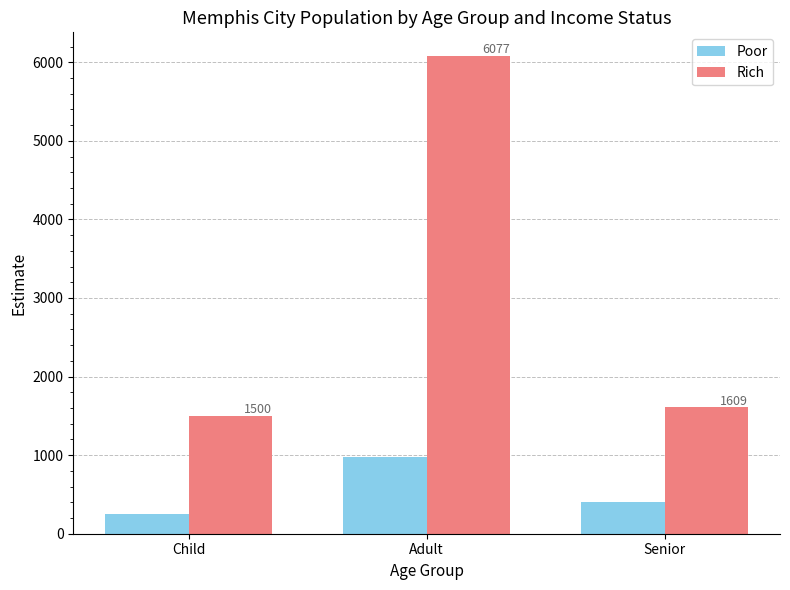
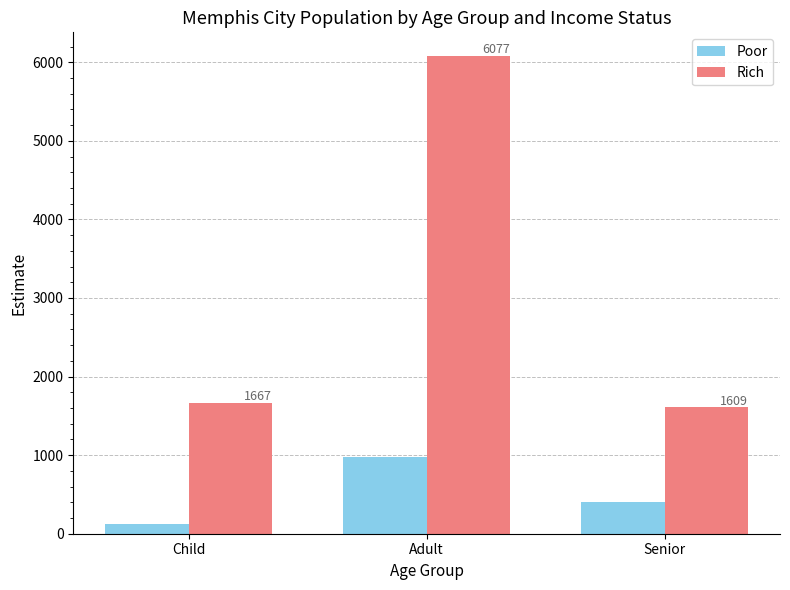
Poor, Child: 300 -> 100
Rich, Child: 1500 -> 1667
